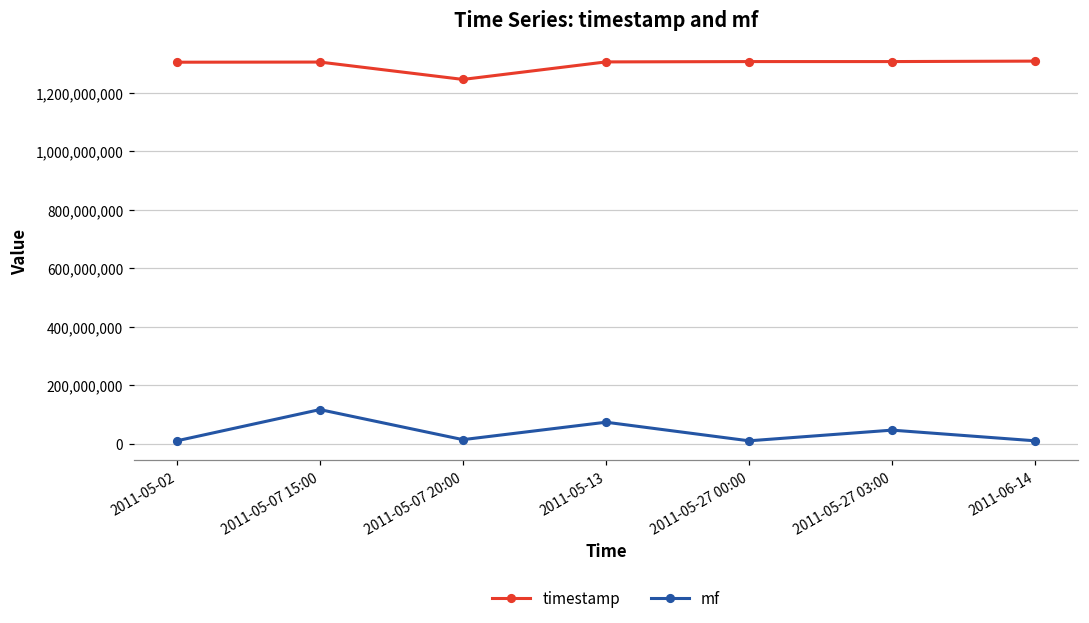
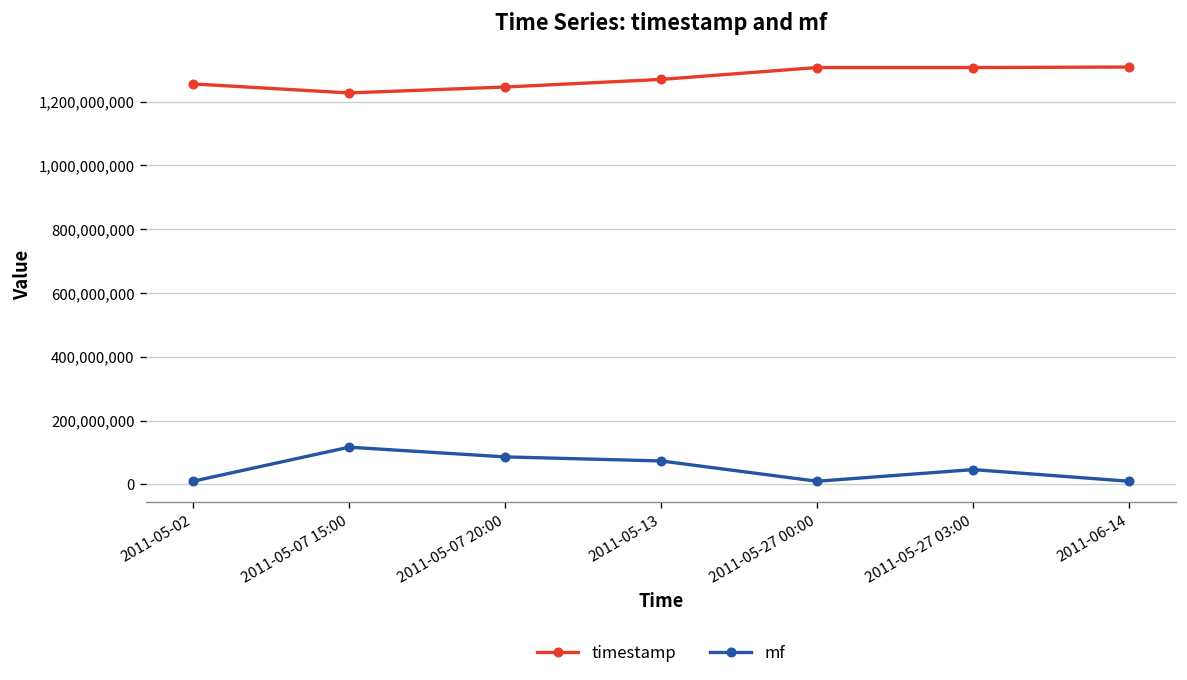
timestamp, 2011-05-02: 1,300,000,000 -> 1,260,000,000
timestamp, 2011-05-07 15:00: 1,300,000,000 -> 1,230,000,000
mf, 2011-05-07 20:00: 10,000,000 -> 90,000,000
timestamp, 2011-05-13: 1,310,000,000 -> 1,270,000,000
